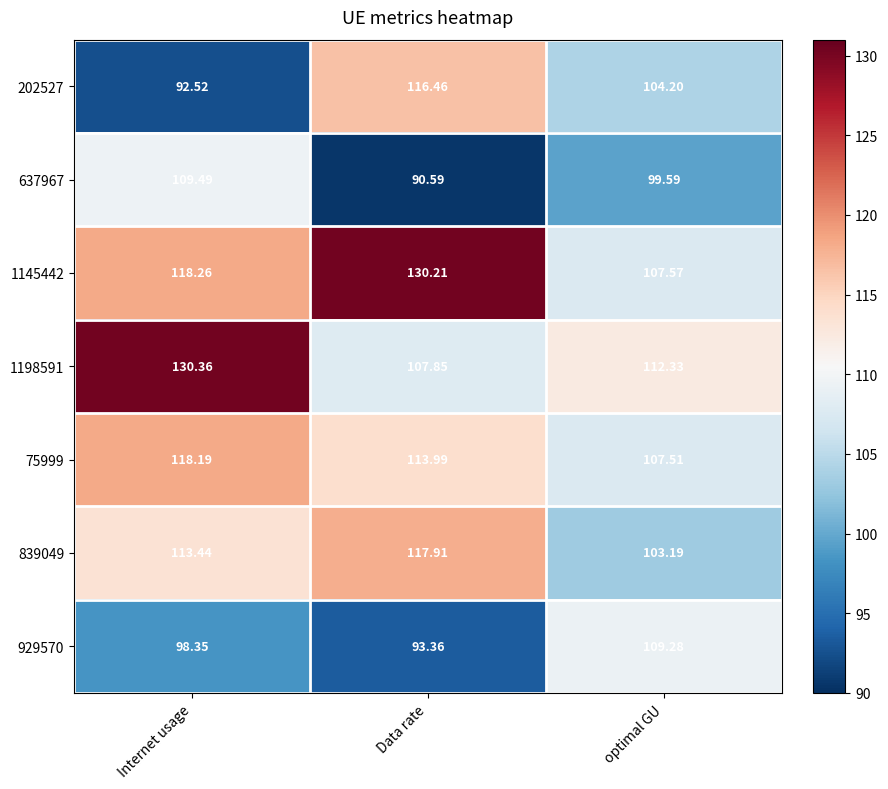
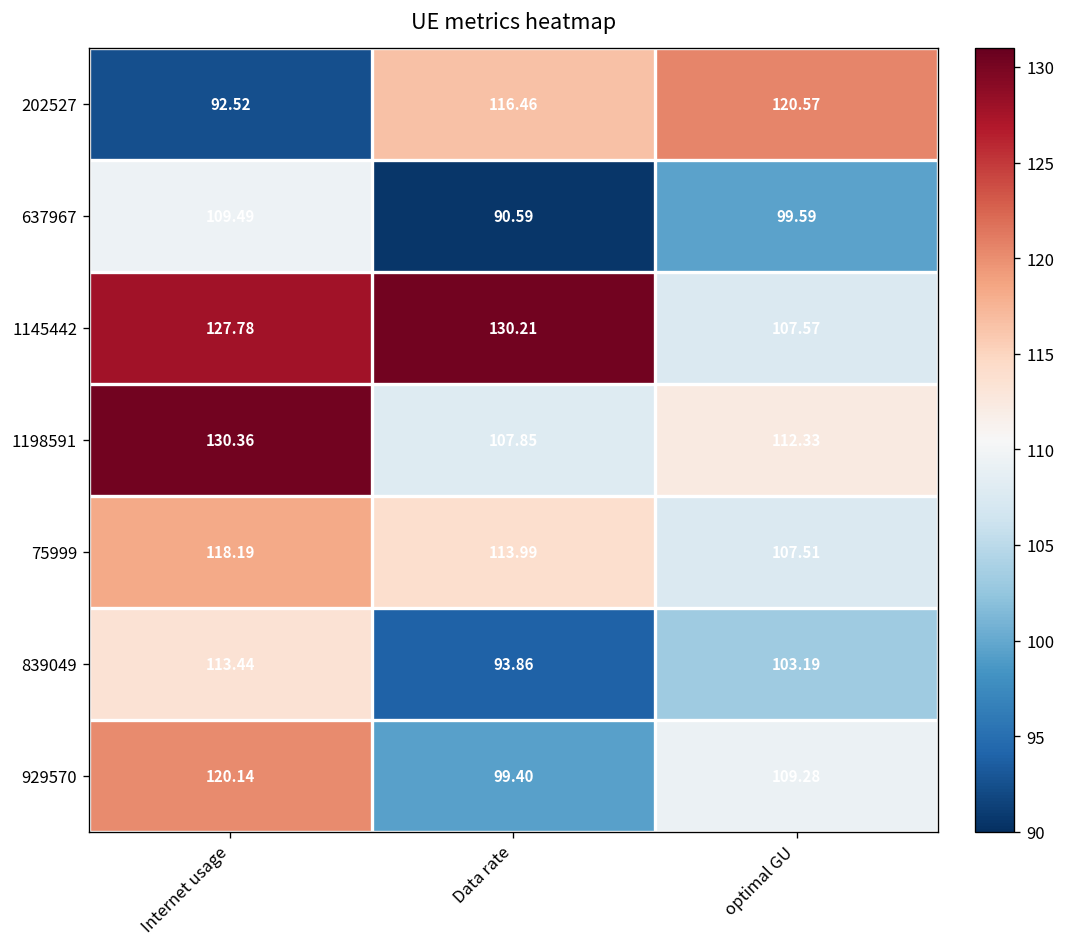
202527, optimal GU: 104.20 -> 120.57
1145442, Internet usage: 118.26 -> 127.78
839049, Data rate: 117.91 -> 93.86
929570, Internet usage: 98.35 -> 120.14
929570, Data rate: 93.36 -> 99.40
